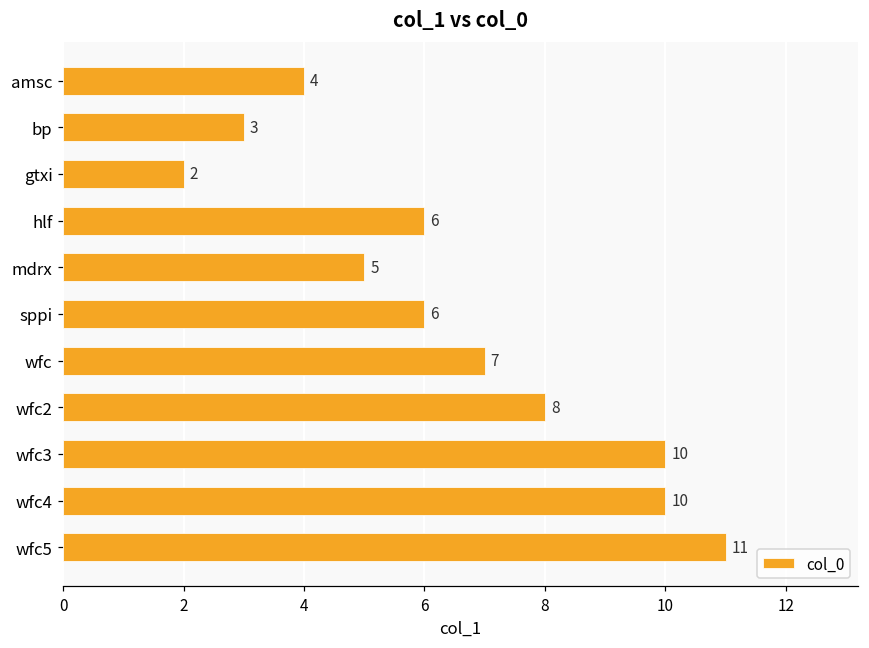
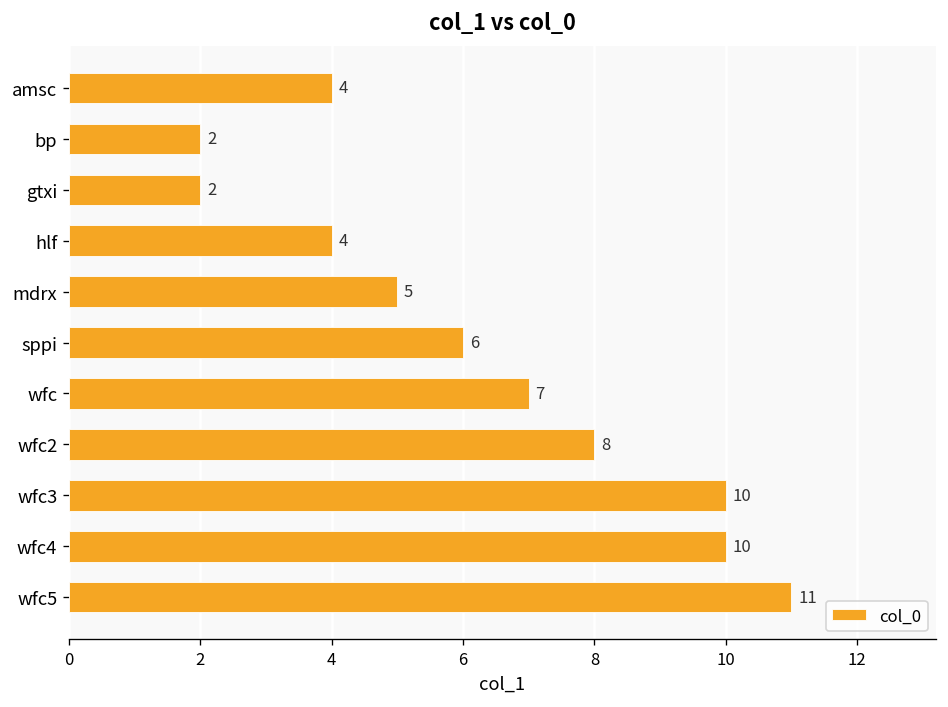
bp: 3 -> 2
hlf: 6 -> 4
